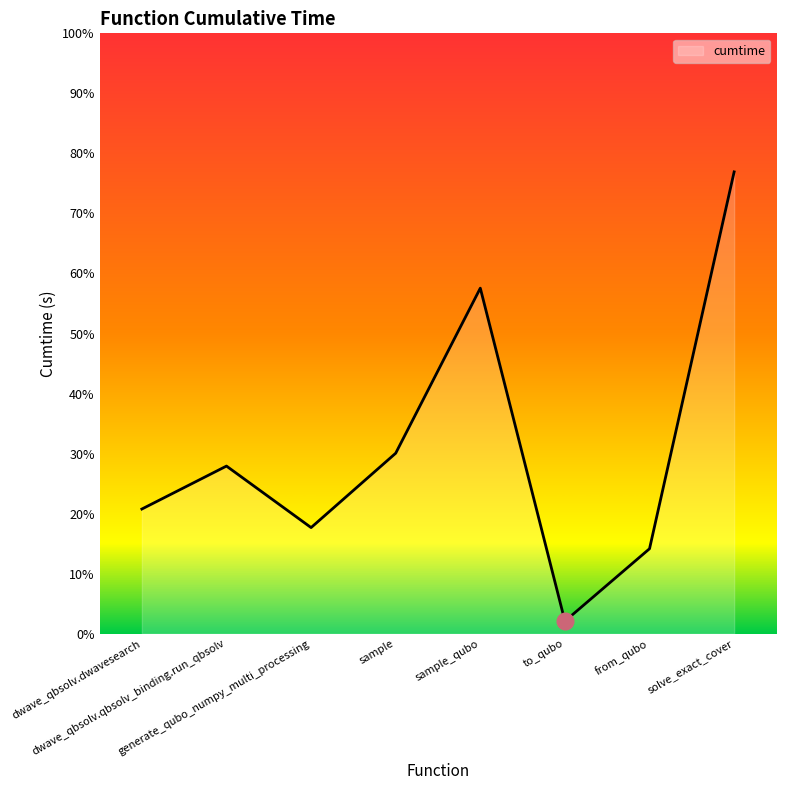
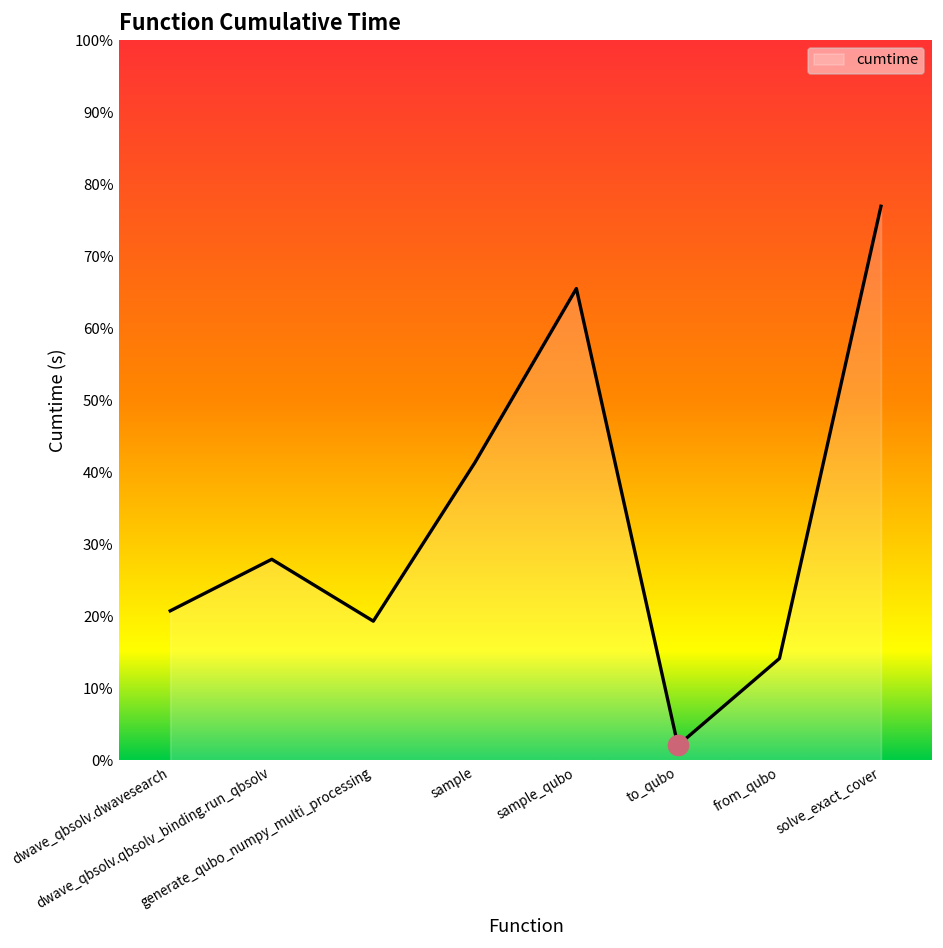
cumtime, generate_qubo_numpy_multi_processing: 18% -> 19%
cumtime, sample: 30% -> 41%
cumtime, sample_qubo: 58% -> 65%
